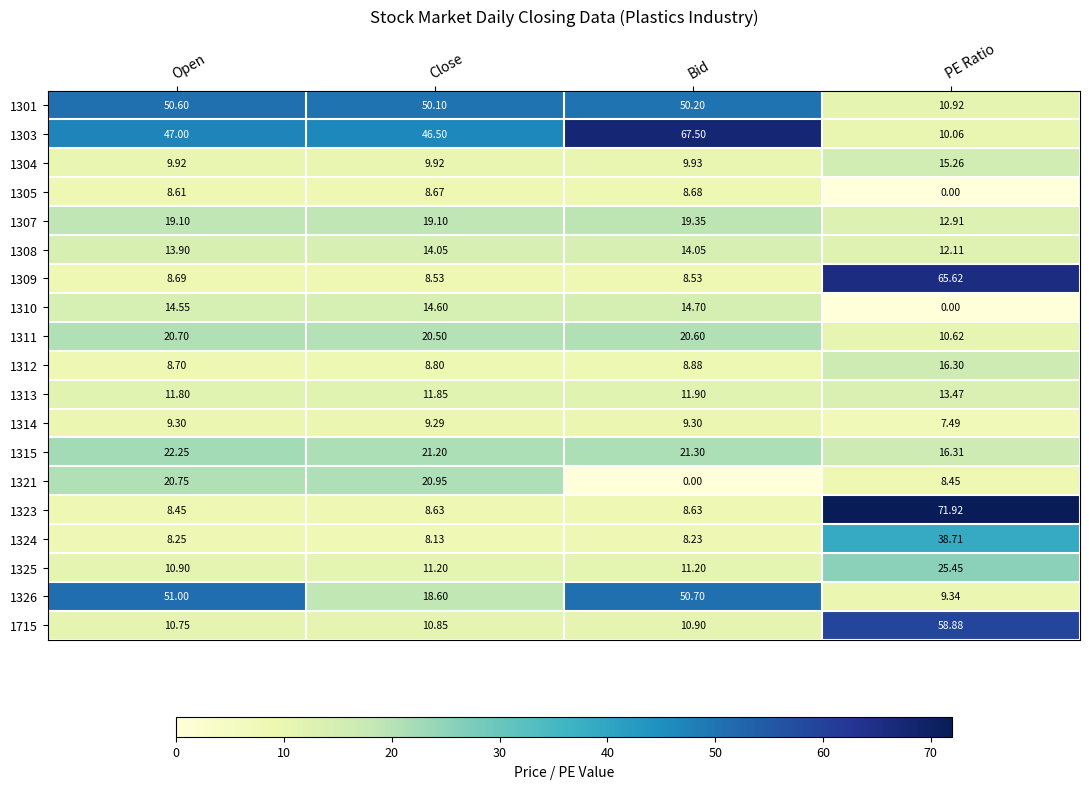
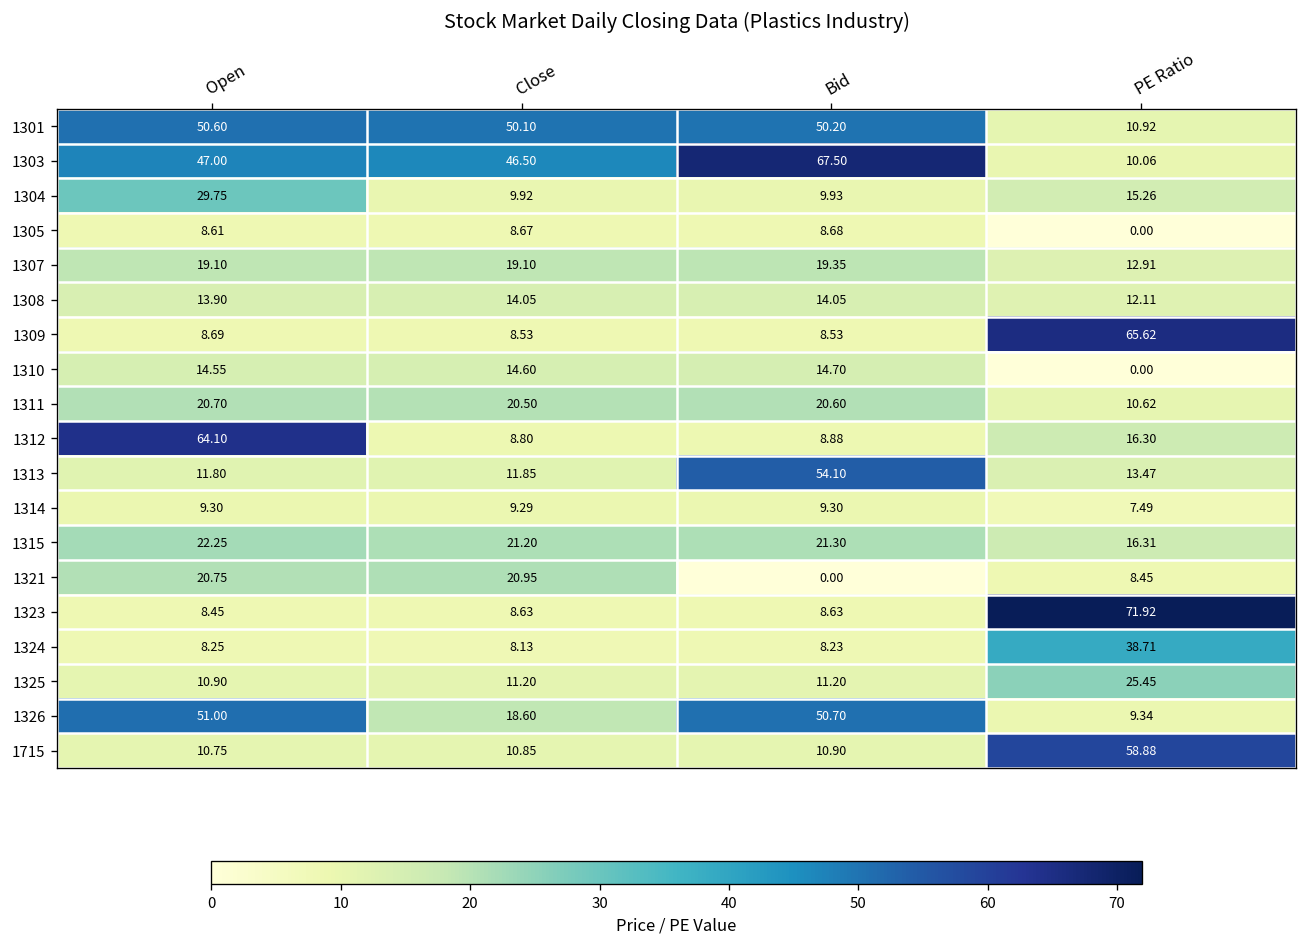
1304, Open: 9.92 -> 29.75
1312, Open: 8.70 -> 64.10
1313, Bid: 11.90 -> 54.10
